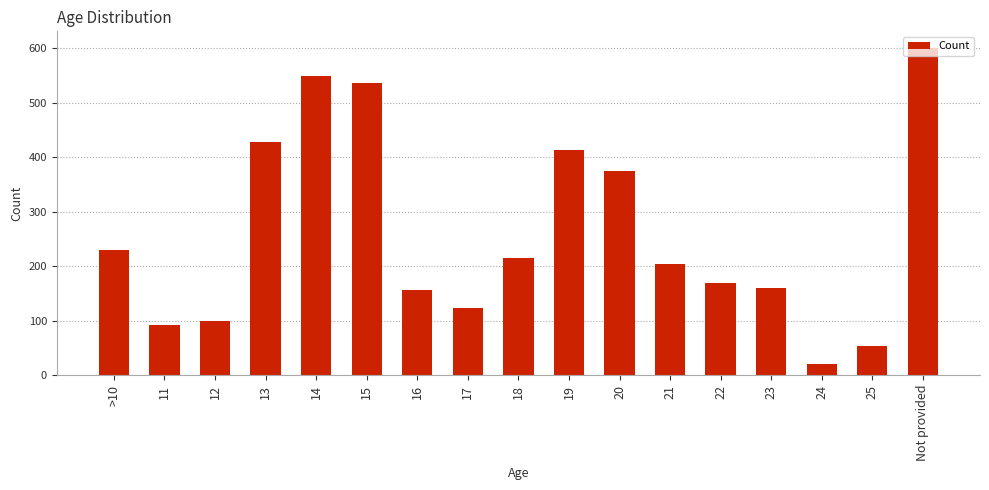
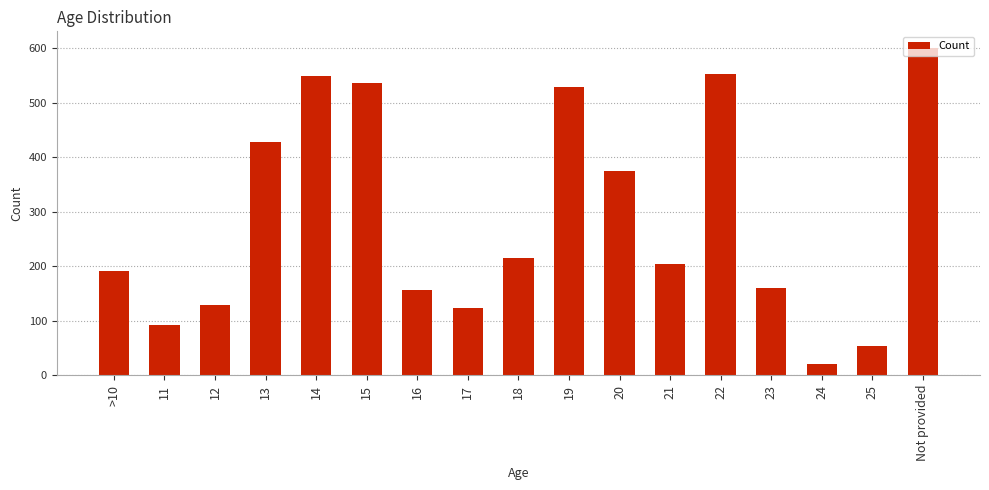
>10: 230 -> 190
12: 100 -> 130
19: 410 -> 530
22: 170 -> 550
